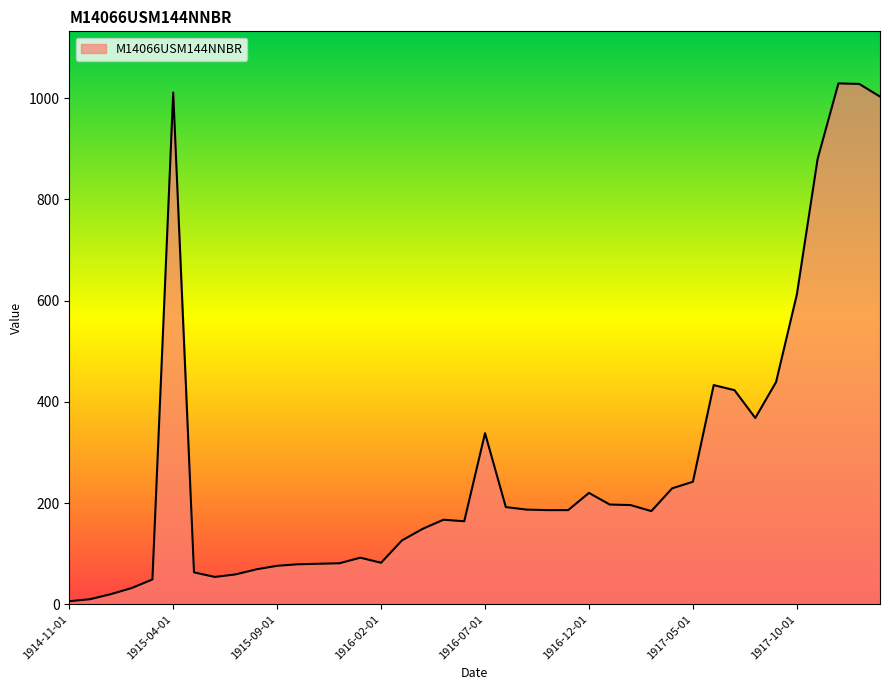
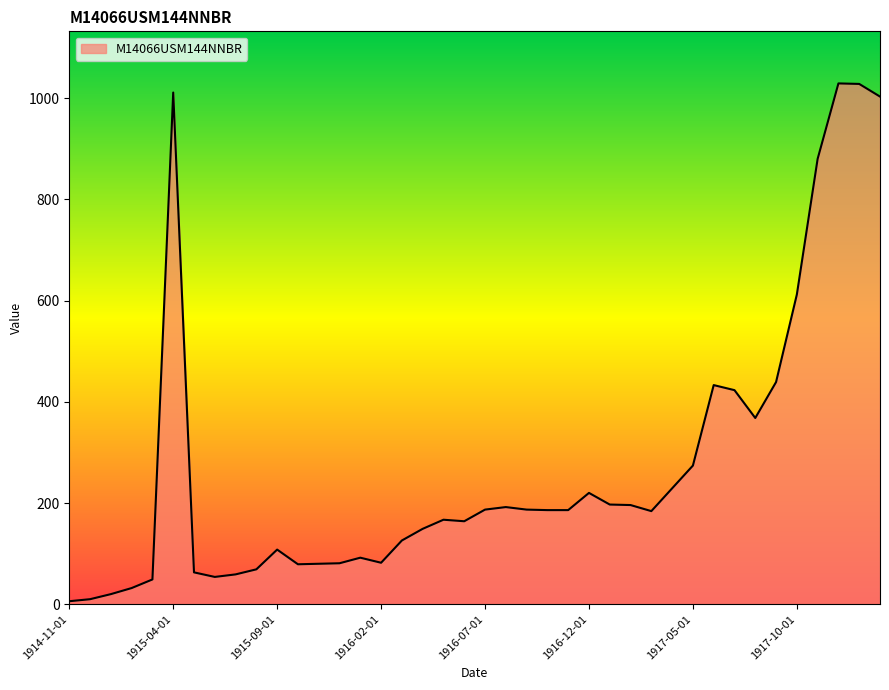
1915-09-01: 80 -> 110
1916-07-01: 340 -> 190
1917-05-01: 240 -> 270
